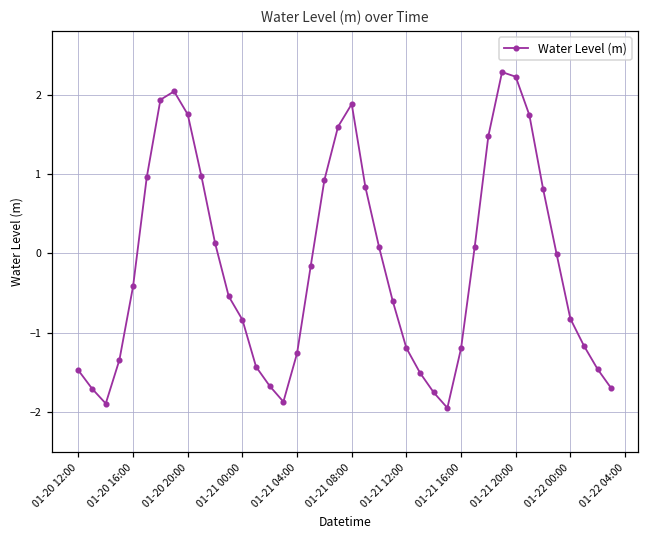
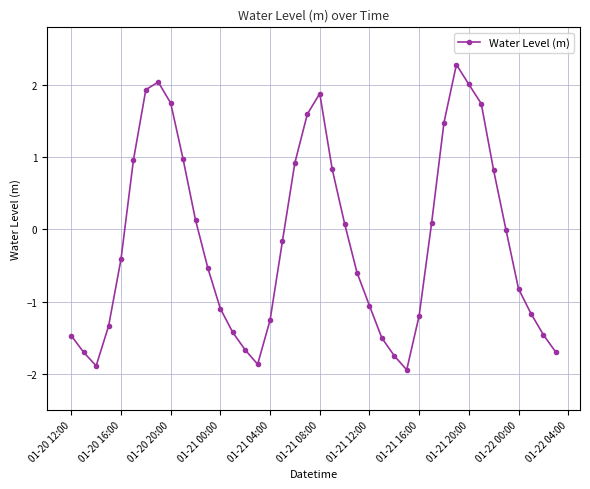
01-21 00:00: -0.8 -> -1.1
01-21 12:00: -1.2 -> -1.1
01-21 20:00: 2.2 -> 2.0
